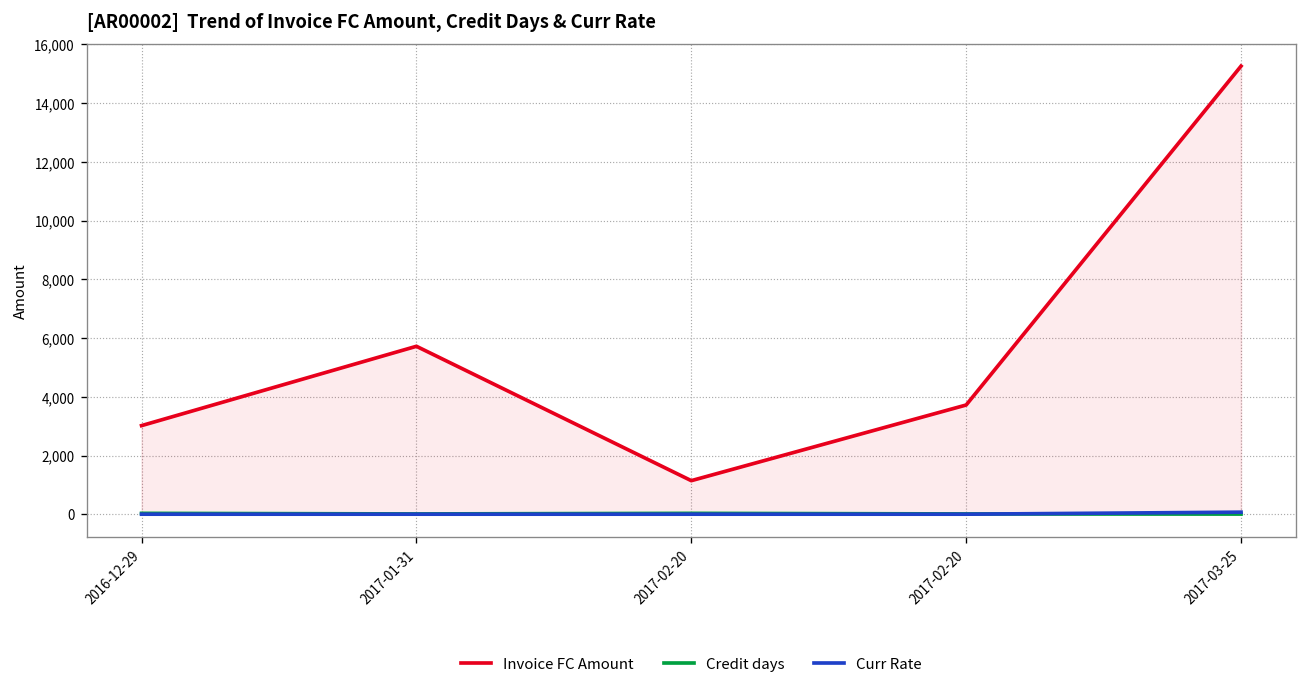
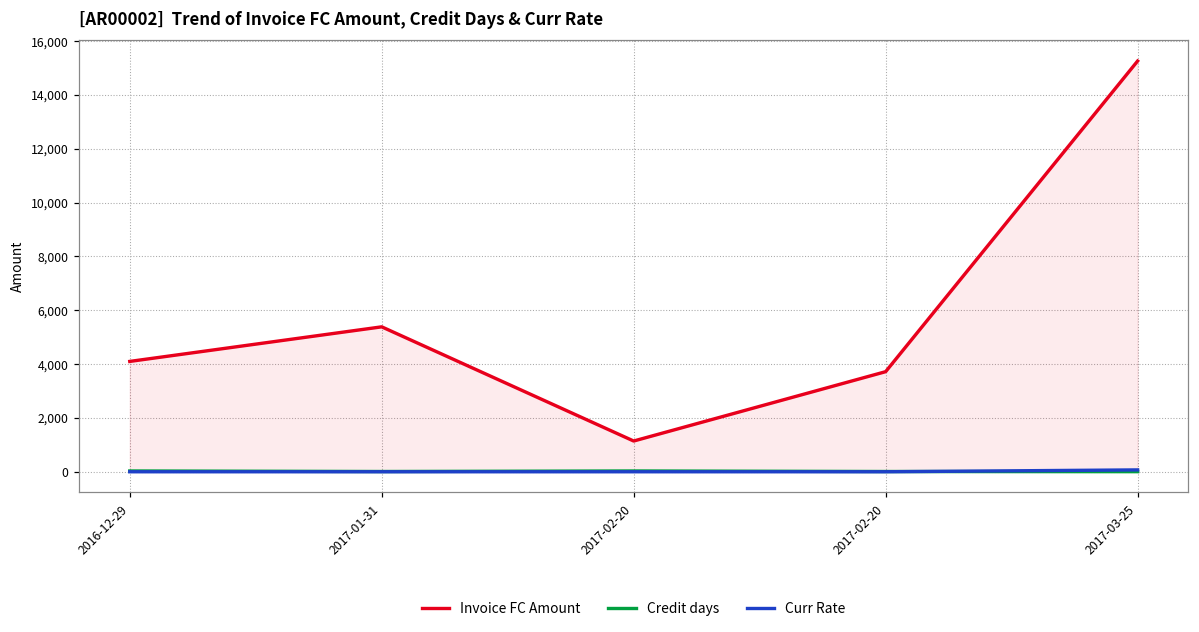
Invoice FC Amount, 2016-12-29: 3,000 -> 4,100
Invoice FC Amount, 2017-01-31: 5,700 -> 5,400
